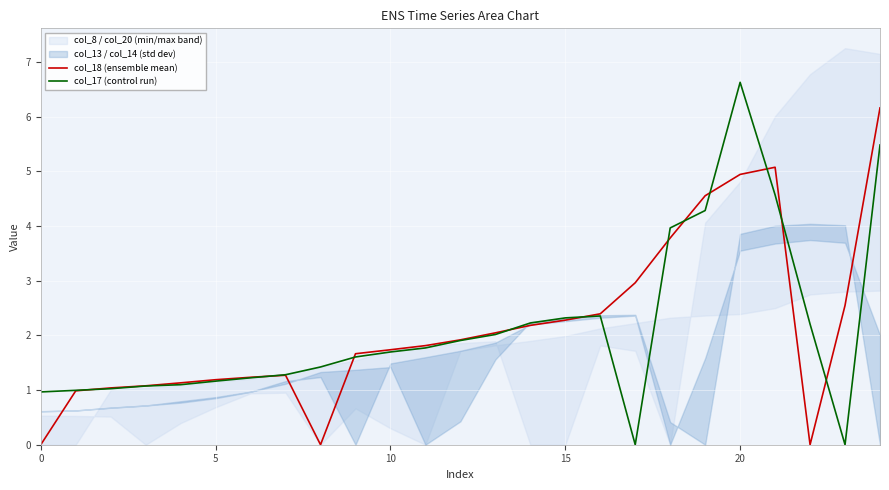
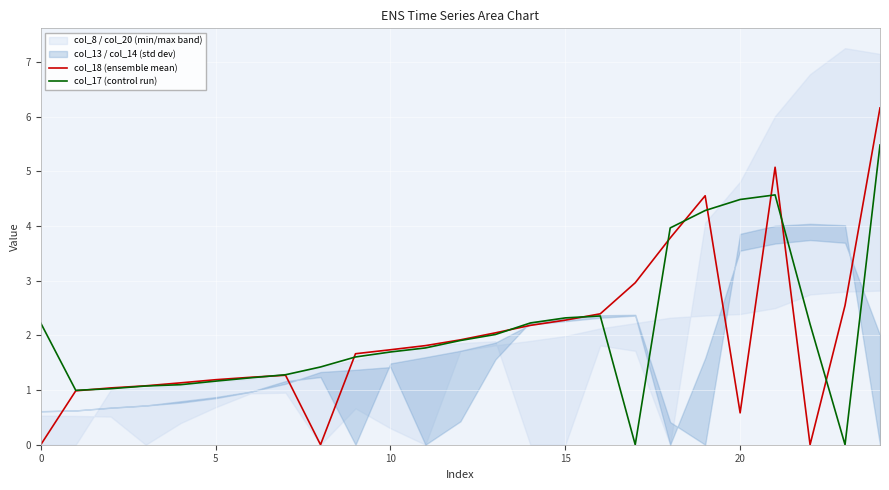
col_17 (control run), 0: 1.0 -> 2.2
col_18 (ensemble mean), 20: 4.9 -> 0.6
col_17 (control run), 20: 6.6 -> 4.5
